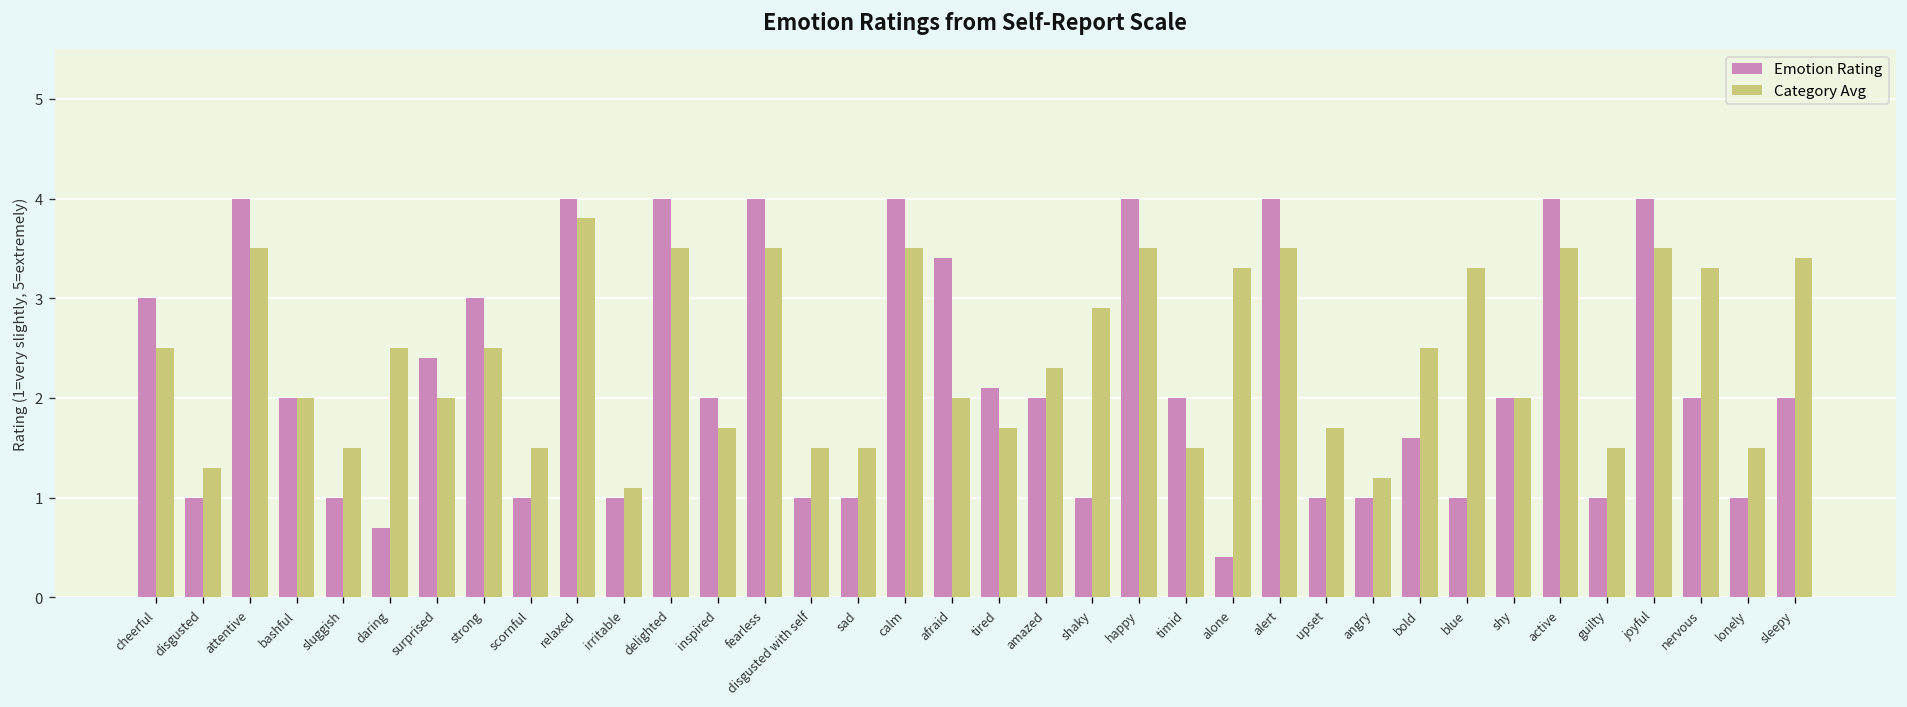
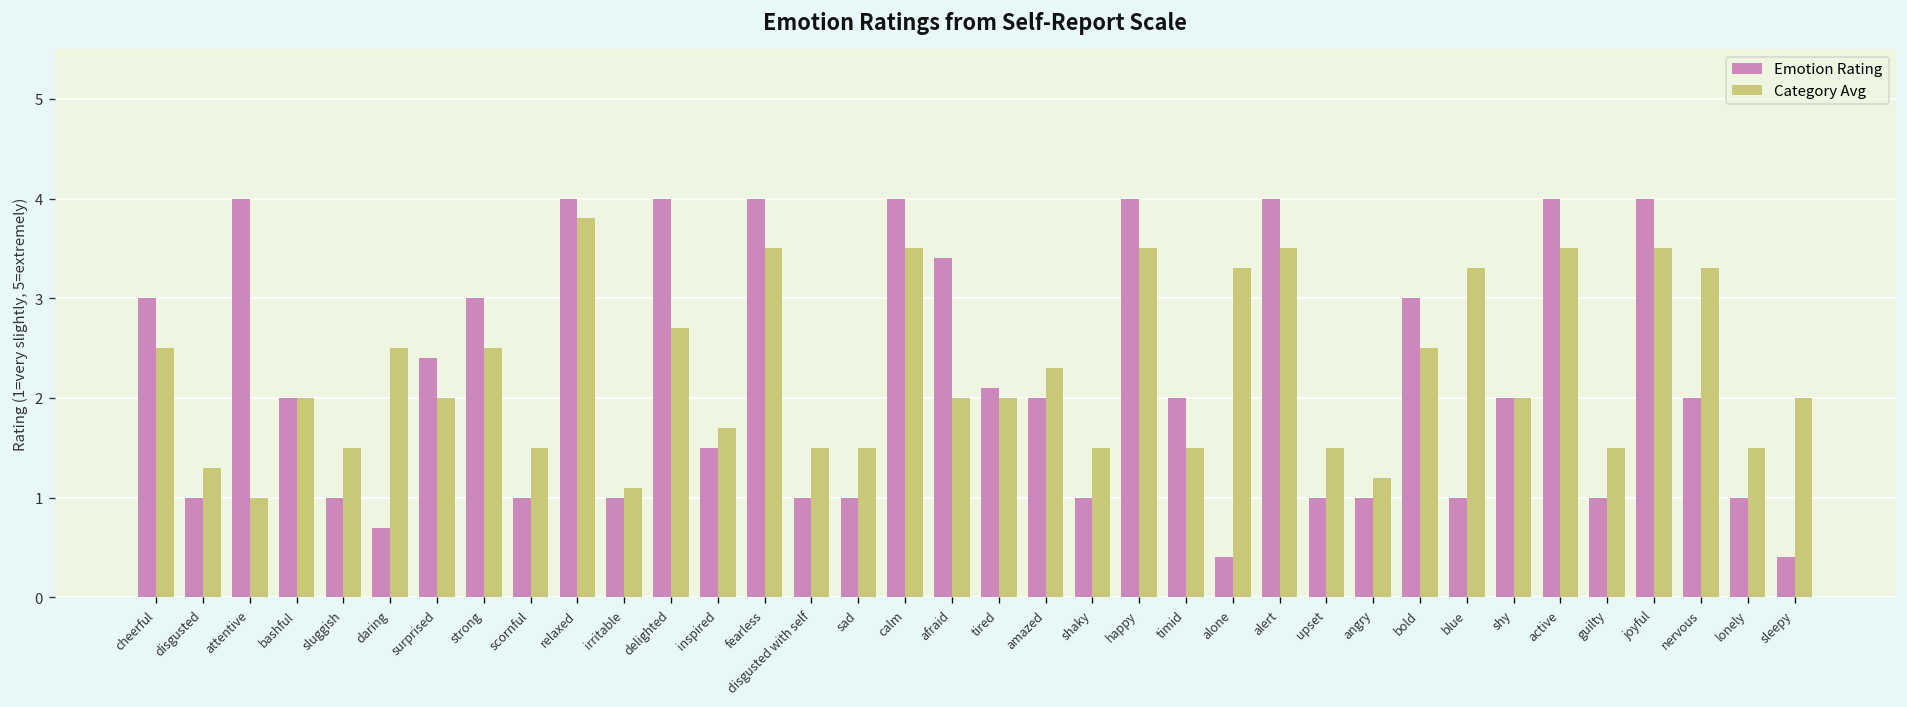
Category Avg, attentive: 3.5 -> 1.0
Category Avg, delighted: 3.5 -> 2.7
Emotion Rating, inspired: 2.0 -> 1.5
Category Avg, tired: 1.7 -> 2.0
Category Avg, shaky: 2.9 -> 1.5
Category Avg, upset: 1.7 -> 1.5
Emotion Rating, bold: 1.6 -> 3.0
Emotion Rating, sleepy: 2.0 -> 0.4
Category Avg, sleepy: 3.4 -> 2.0
